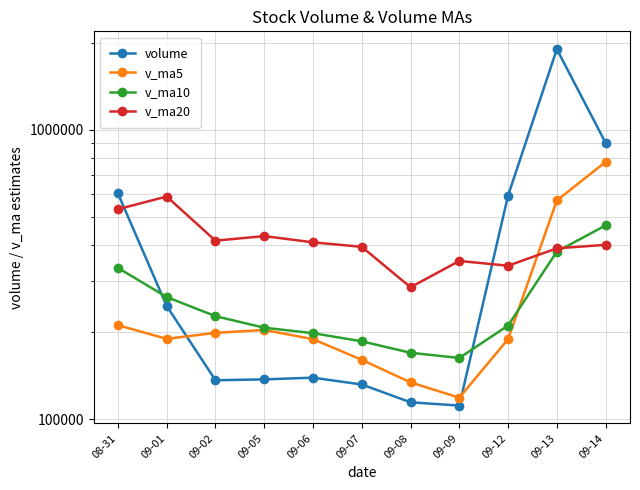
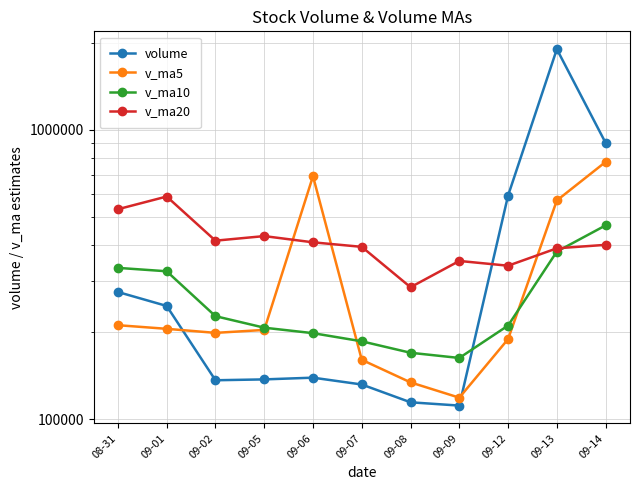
volume, 08-31: 600000 -> 280000
v_ma5, 09-01: 190000 -> 210000
v_ma10, 09-01: 260000 -> 320000
v_ma5, 09-06: 190000 -> 690000
